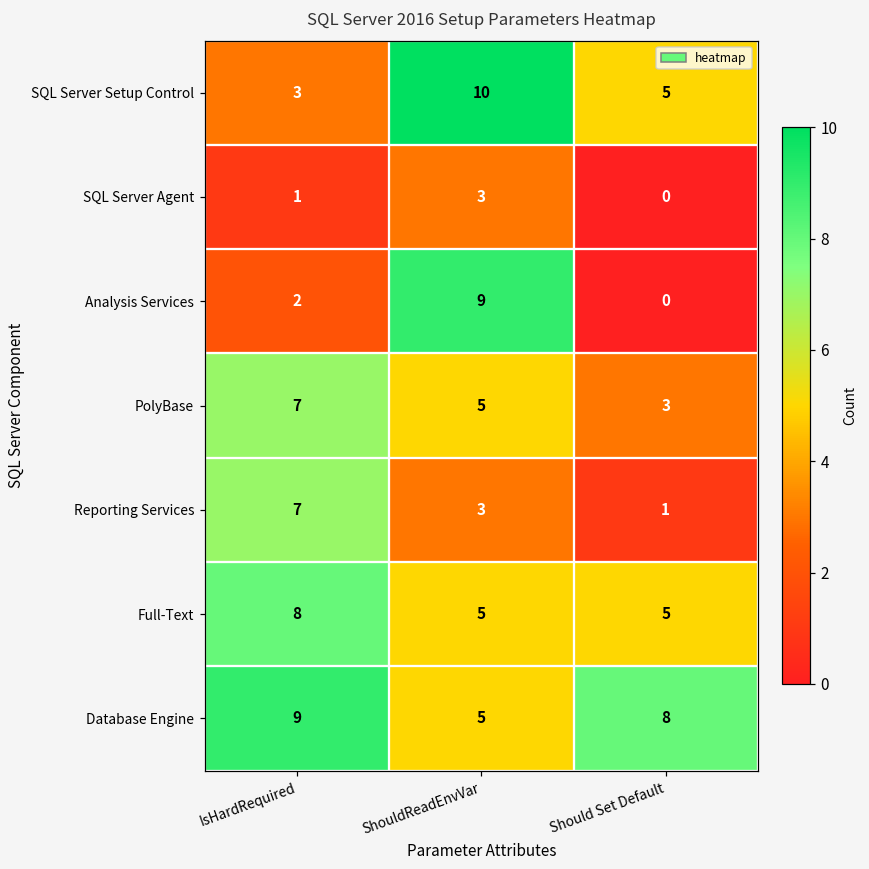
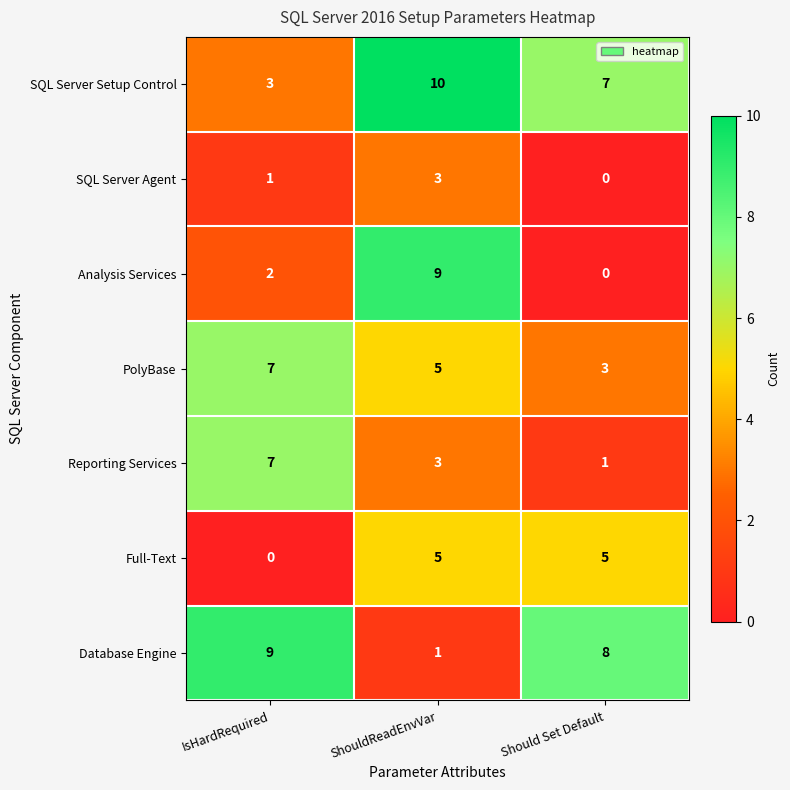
SQL Server Setup Control, Should Set Default: 5 -> 7
Full-Text, IsHardRequired: 8 -> 0
Database Engine, ShouldReadEnvVar: 5 -> 1
